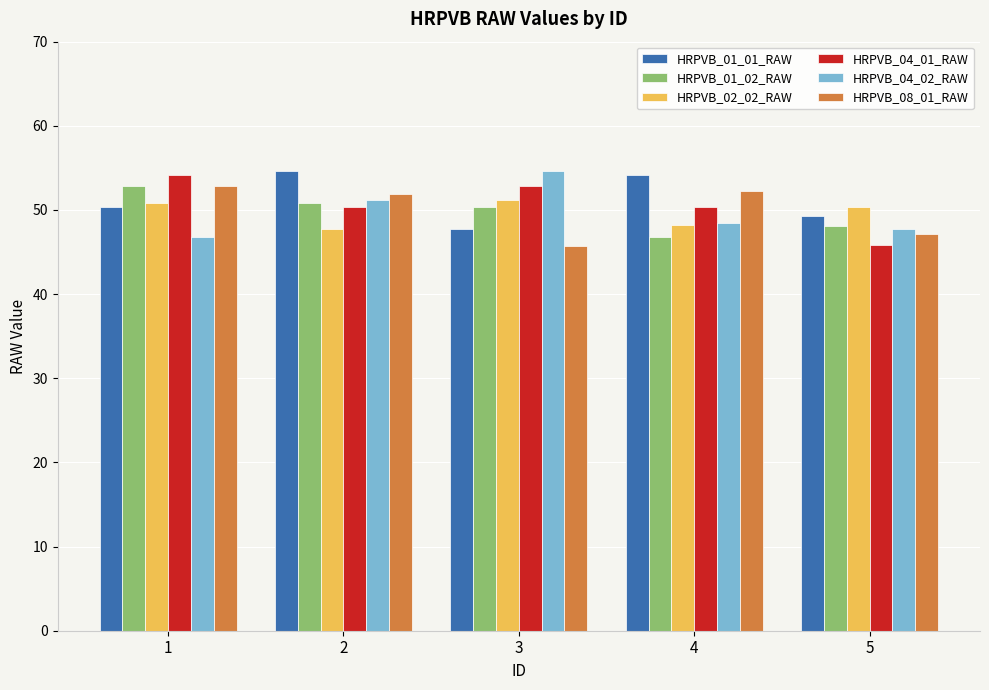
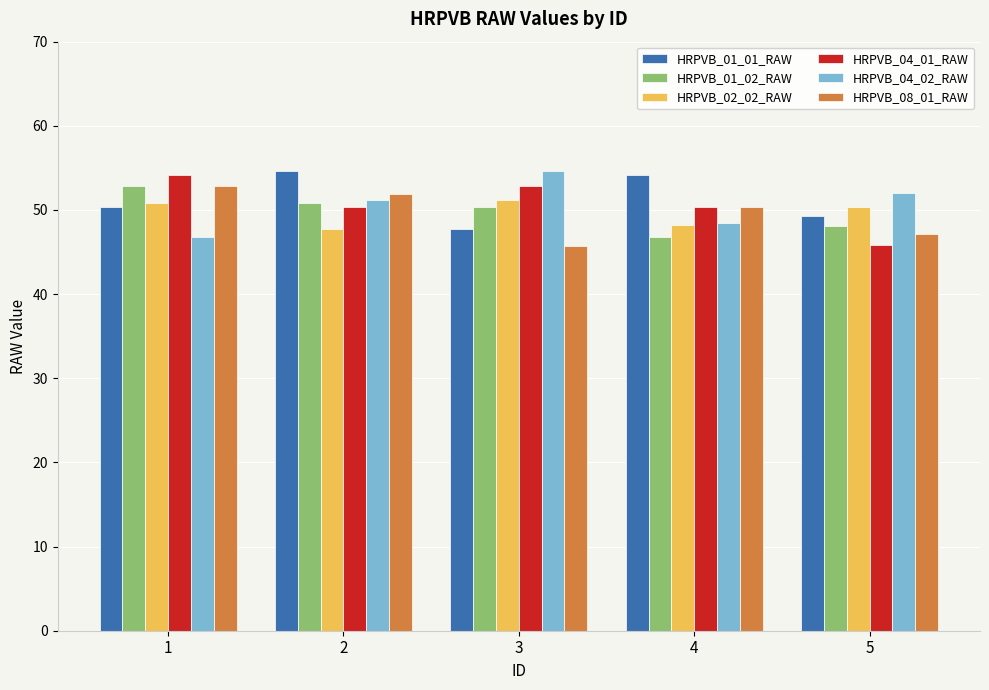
HRPVB_08_01_RAW, 4: 52 -> 50
HRPVB_04_02_RAW, 5: 48 -> 52
